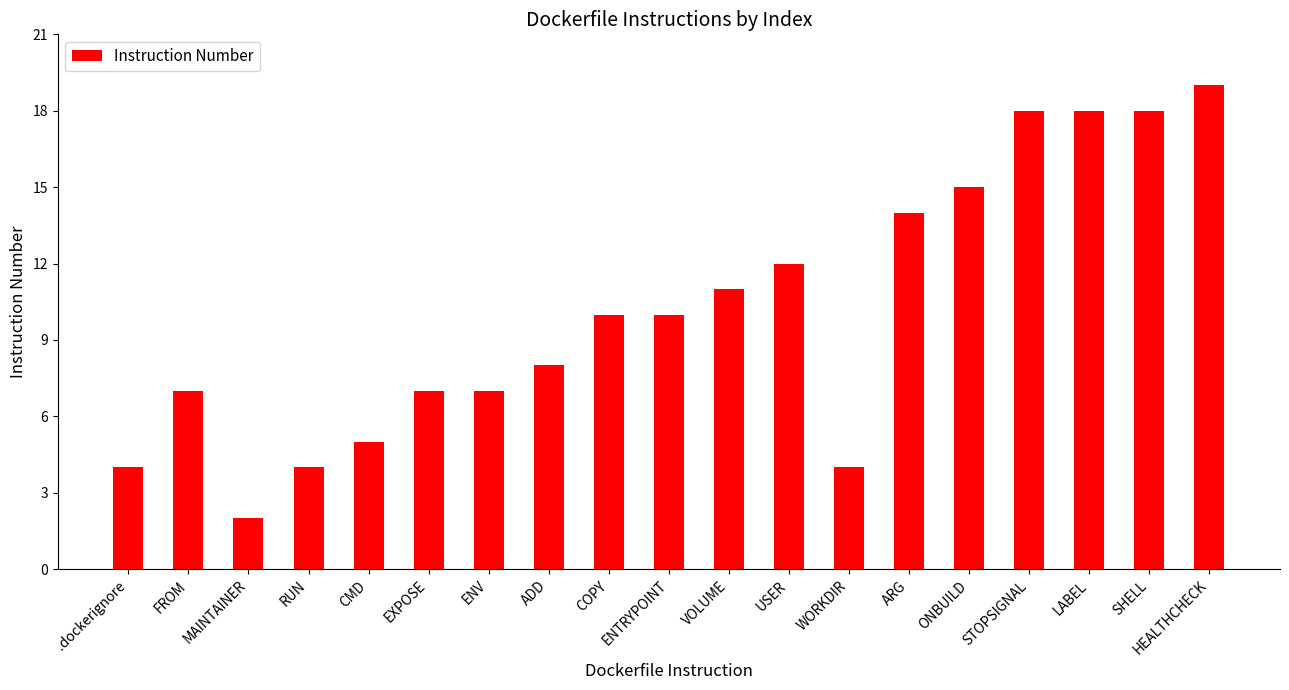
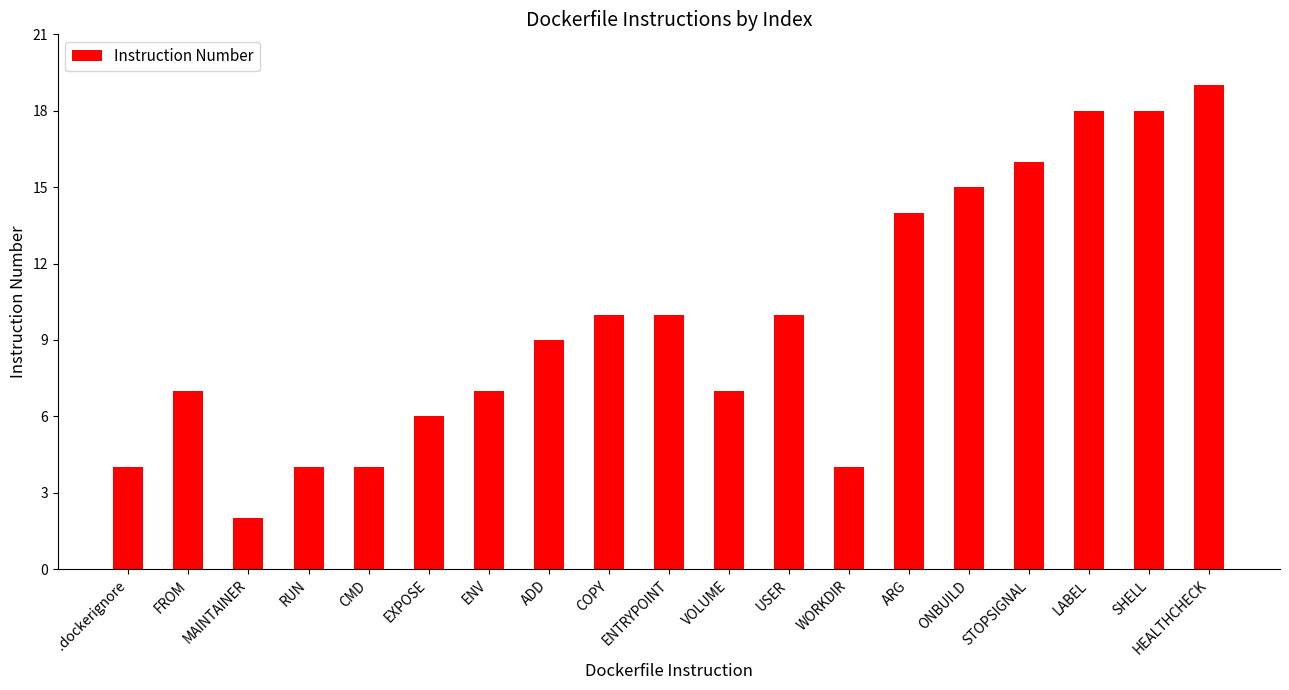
CMD: 5 -> 4
EXPOSE: 7 -> 6
ADD: 8 -> 9
VOLUME: 11 -> 7
USER: 12 -> 10
STOPSIGNAL: 18 -> 16
